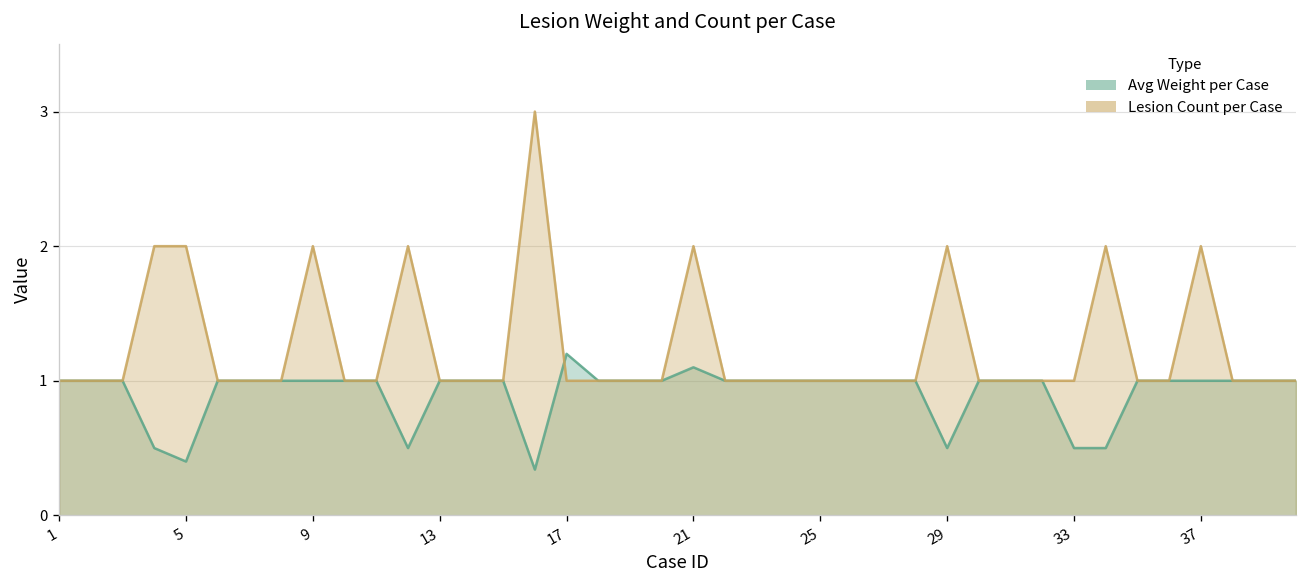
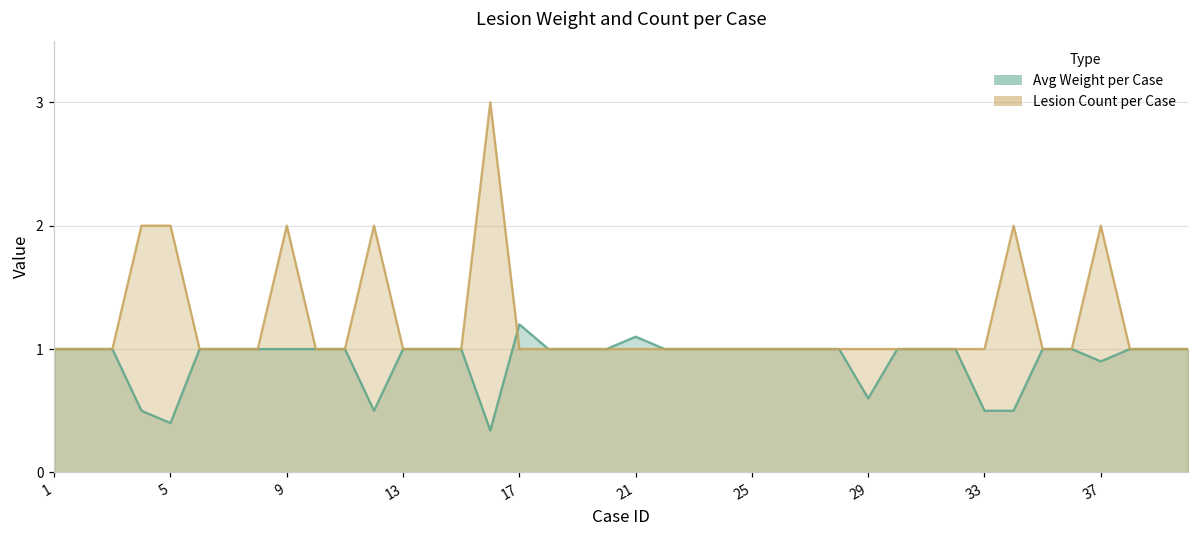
Lesion Count per Case, 21: 2 -> 1
Avg Weight per Case, 29: 0.5 -> 0.6
Lesion Count per Case, 29: 2 -> 1
Avg Weight per Case, 37: 1.0 -> 0.9
